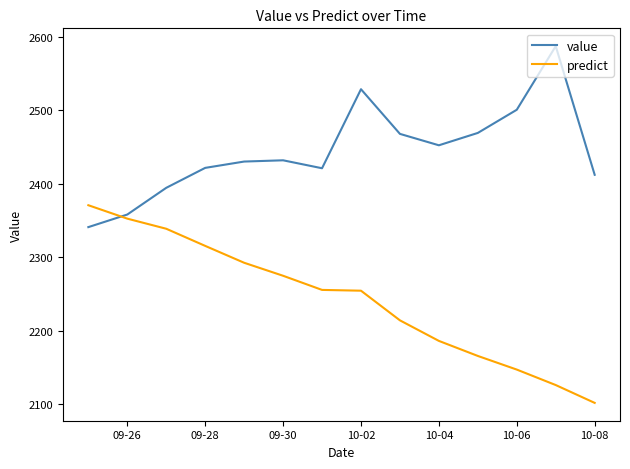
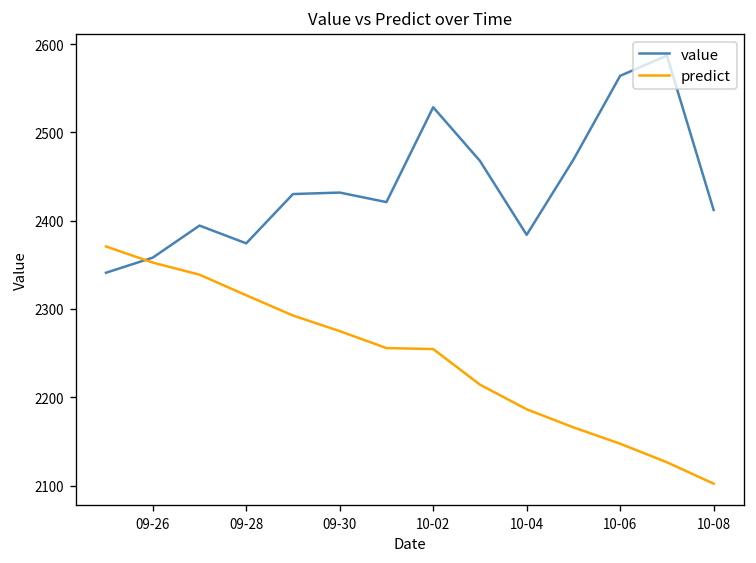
value, 09-28: 2420 -> 2370
value, 10-04: 2450 -> 2380
value, 10-06: 2500 -> 2560
